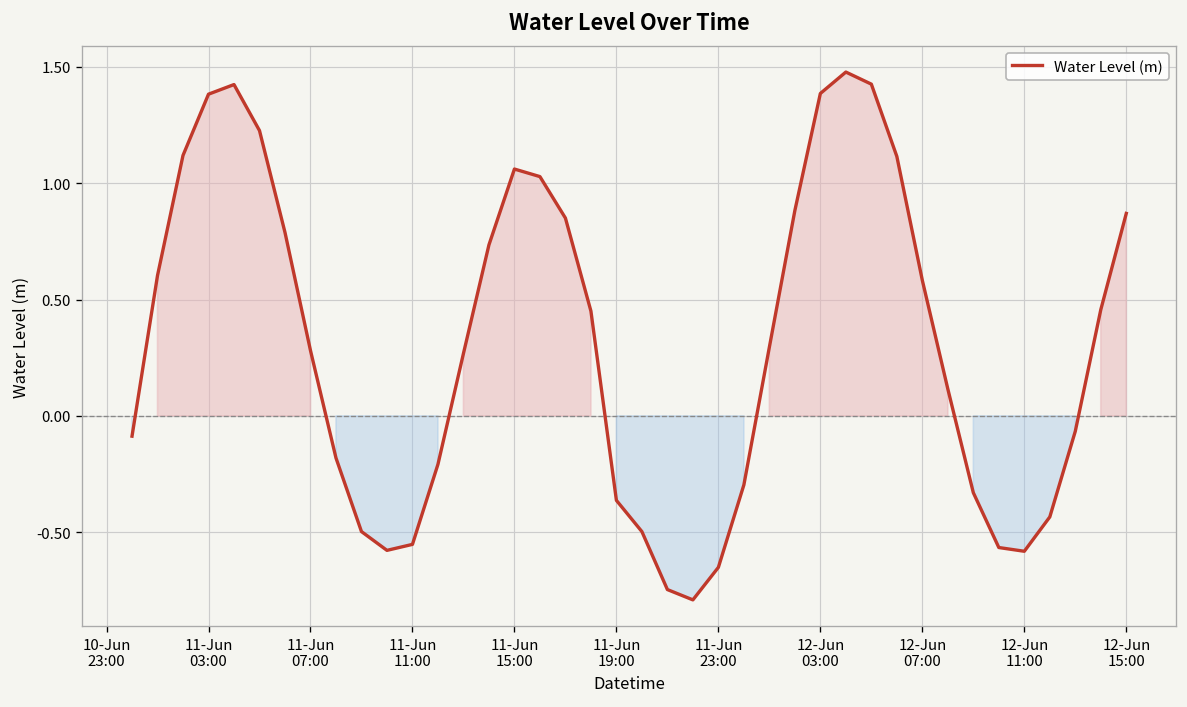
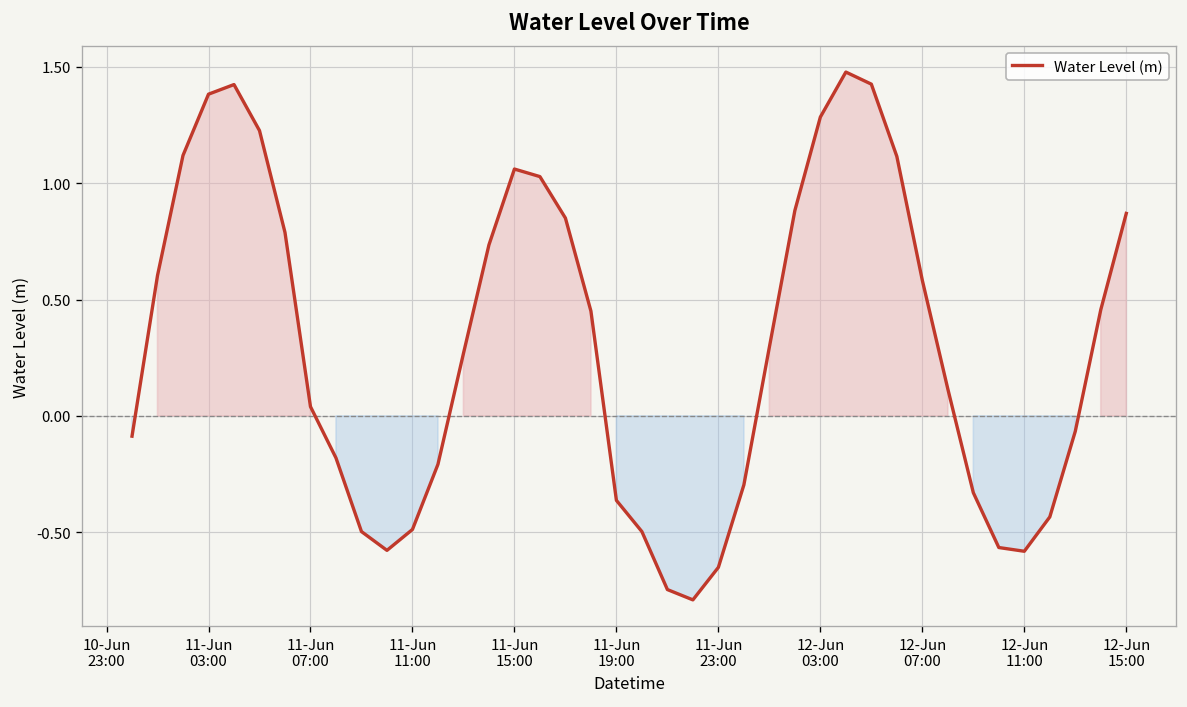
11-Jun 07:00: 0.28 -> 0.04
11-Jun 11:00: -0.55 -> -0.49
12-Jun 03:00: 1.39 -> 1.28
